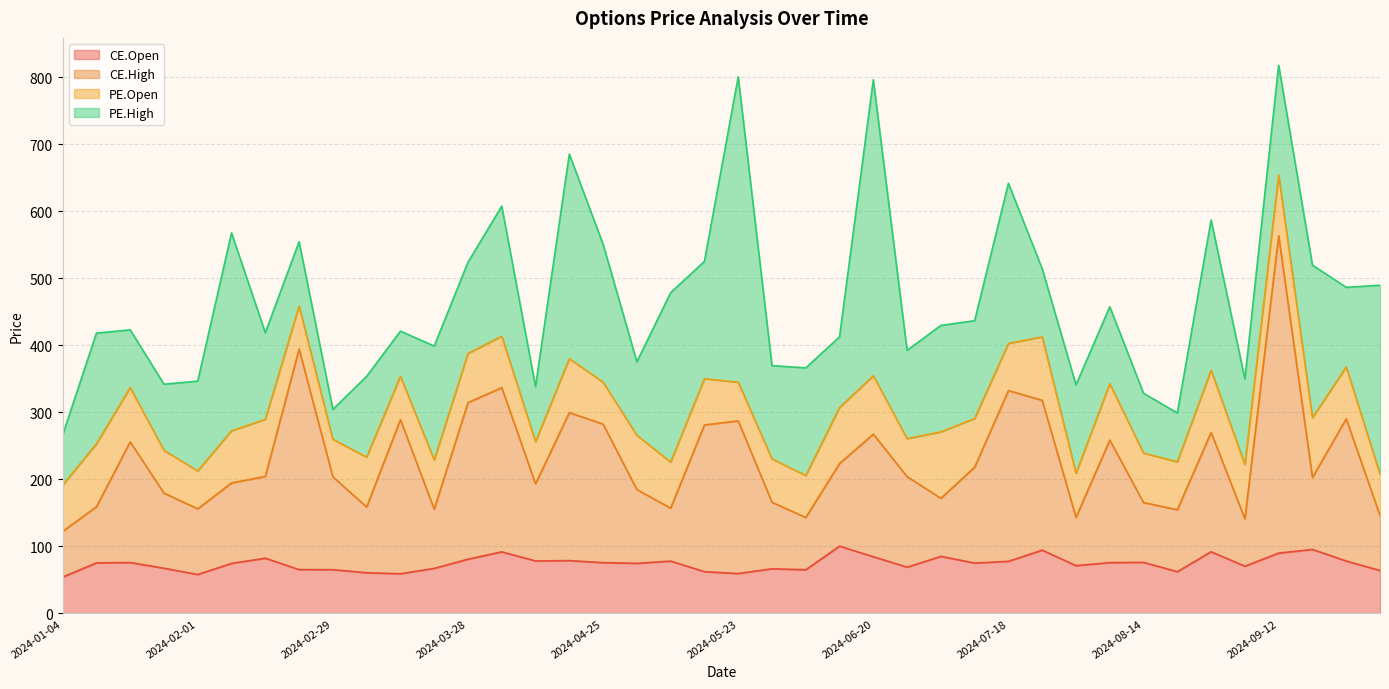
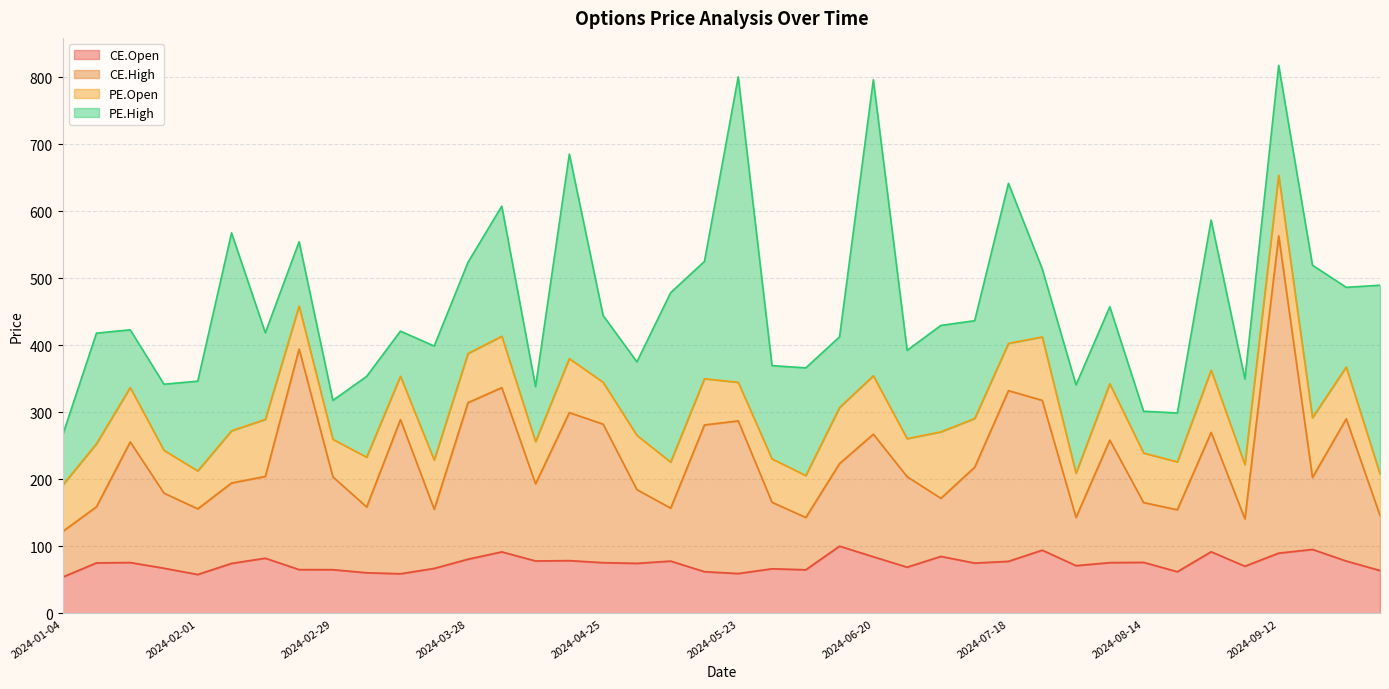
PE.High, 2024-02-29: 40 -> 60
PE.High, 2024-04-25: 210 -> 100
PE.High, 2024-08-14: 90 -> 60
